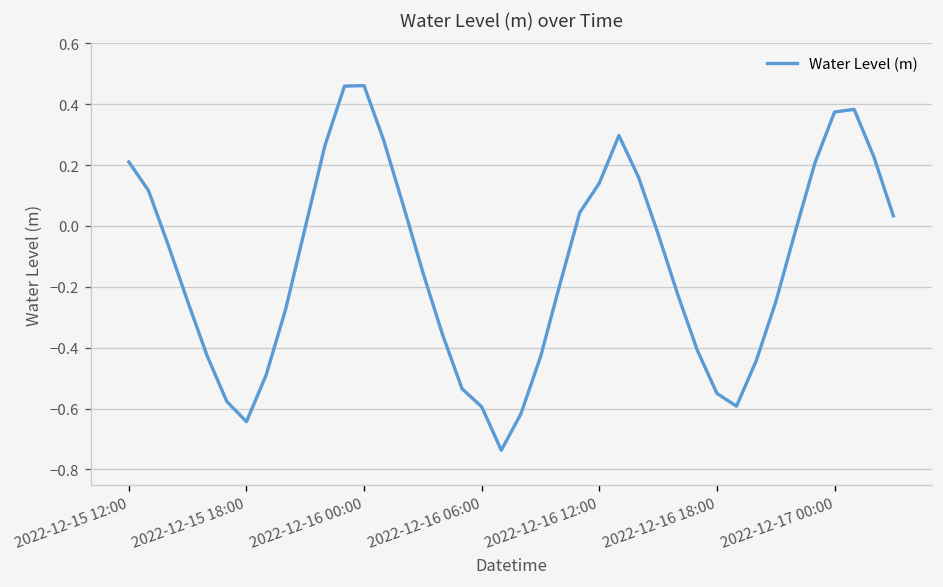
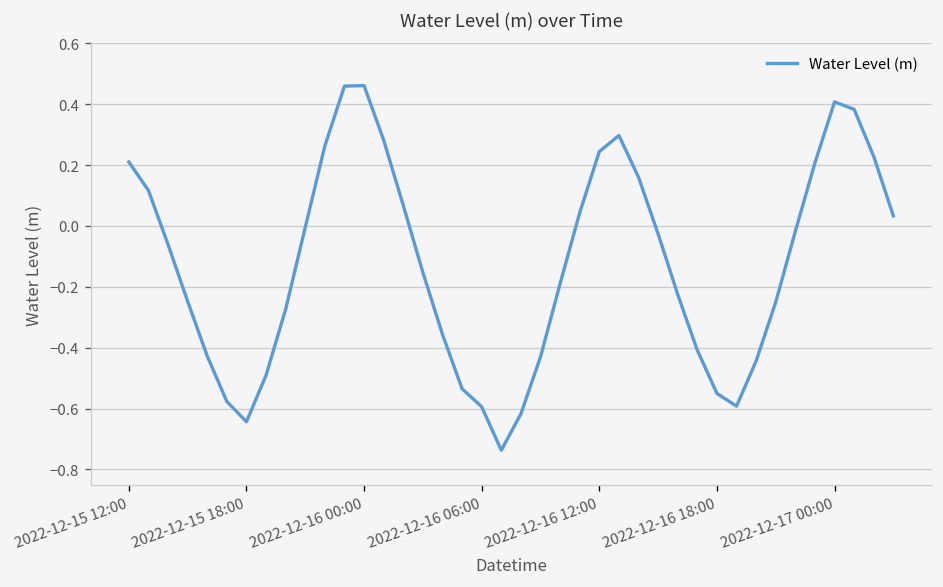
2022-12-16 12:00: 0.14 -> 0.24
2022-12-17 00:00: 0.37 -> 0.41
